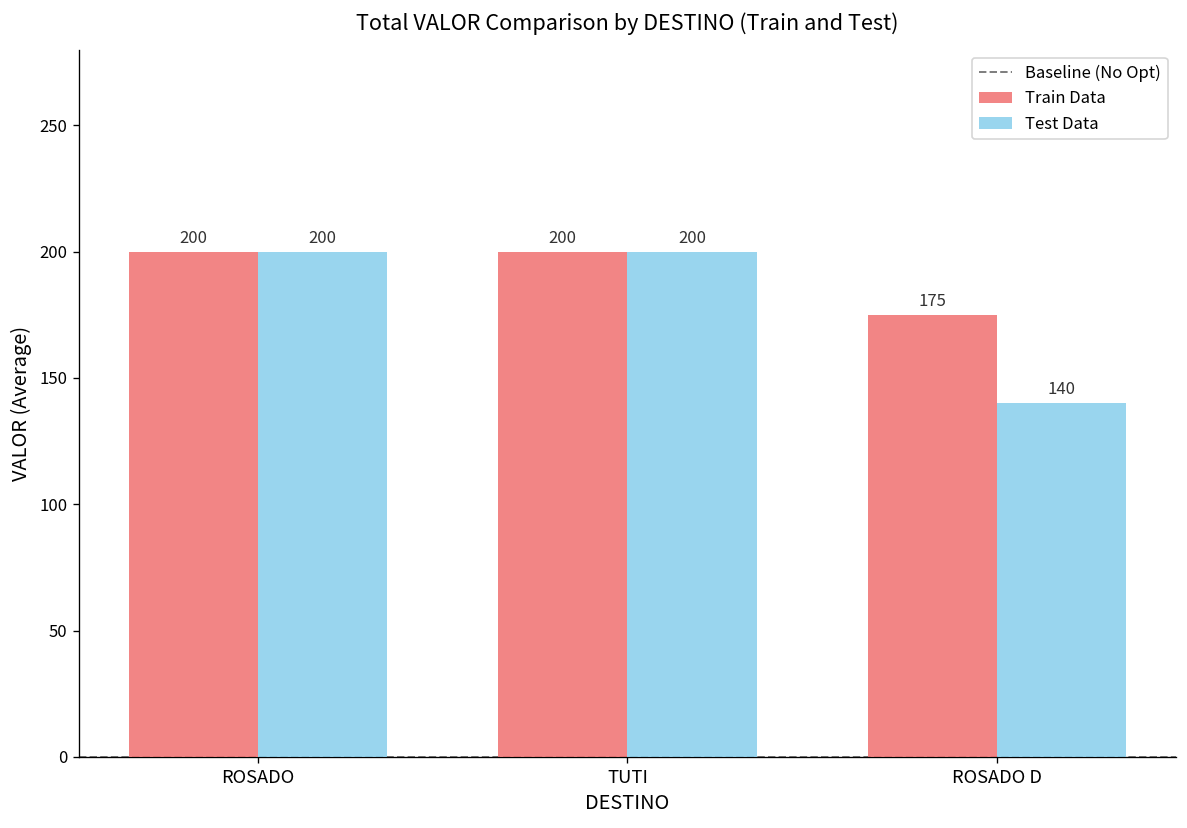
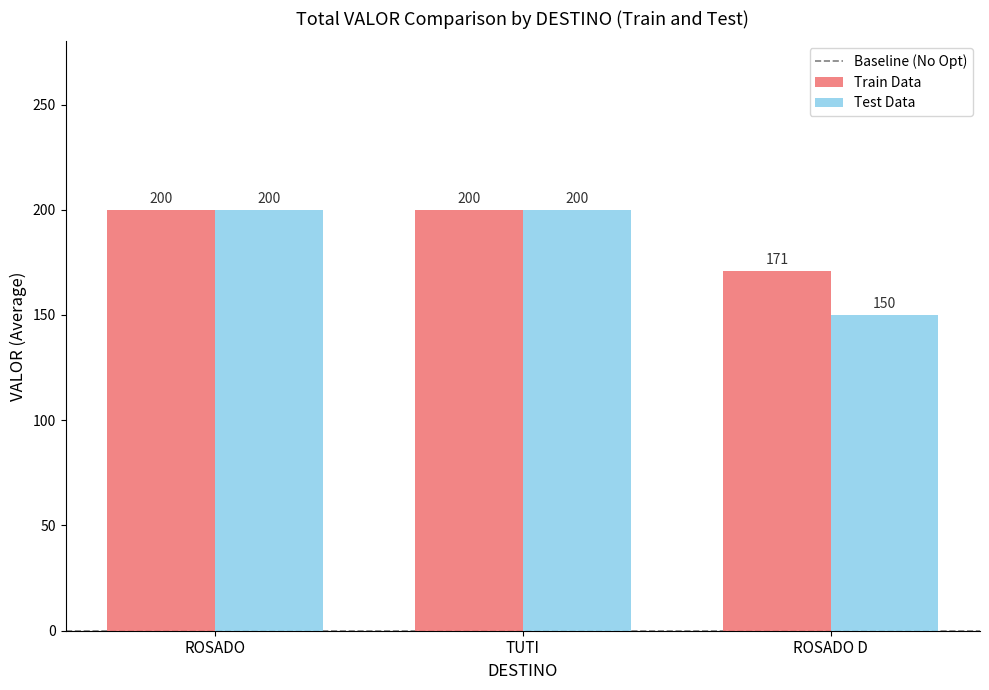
Train Data, ROSADO D: 175 -> 171
Test Data, ROSADO D: 140 -> 150
